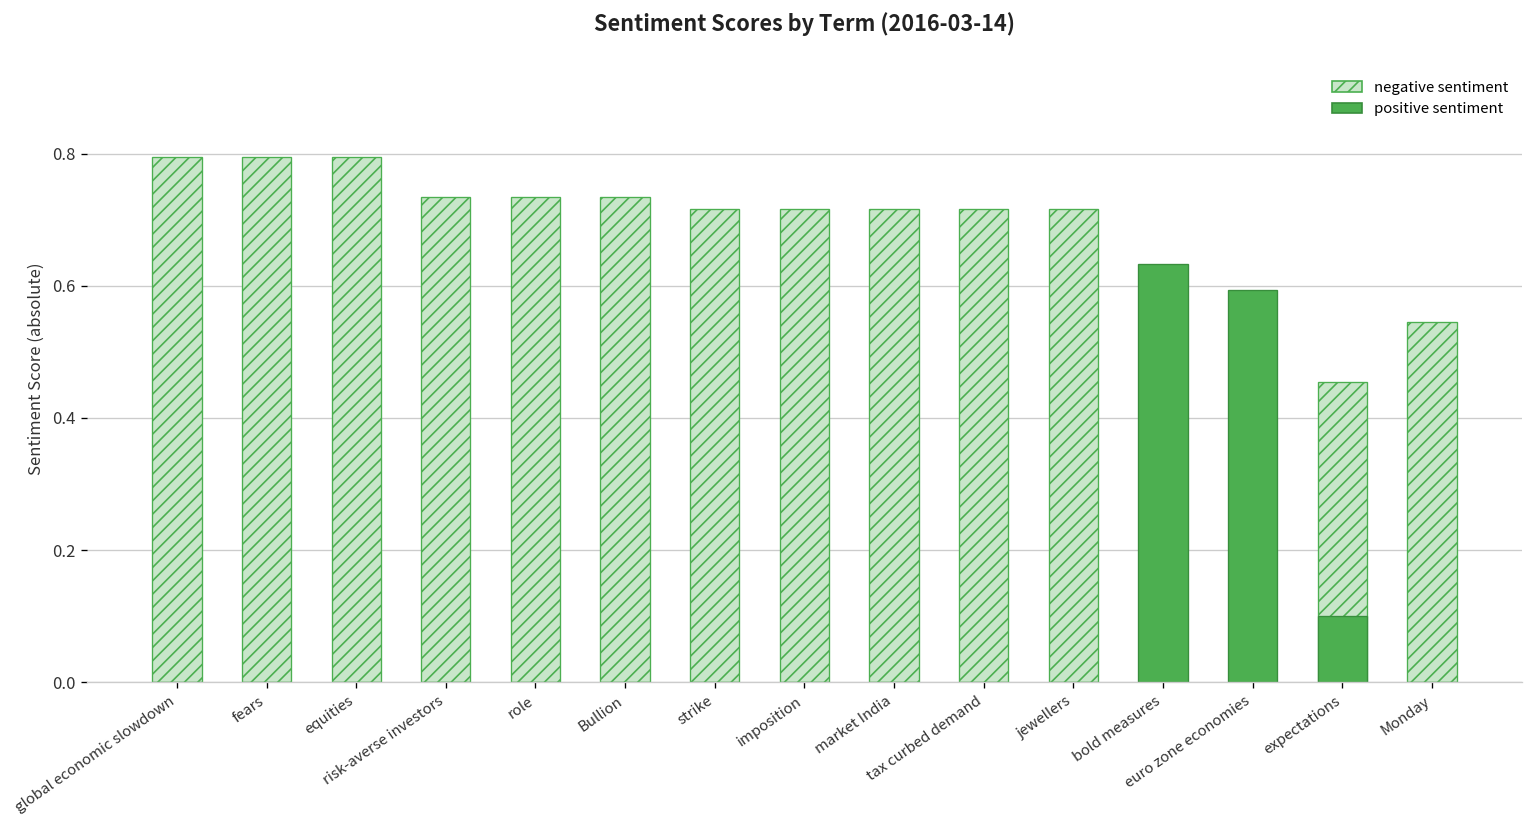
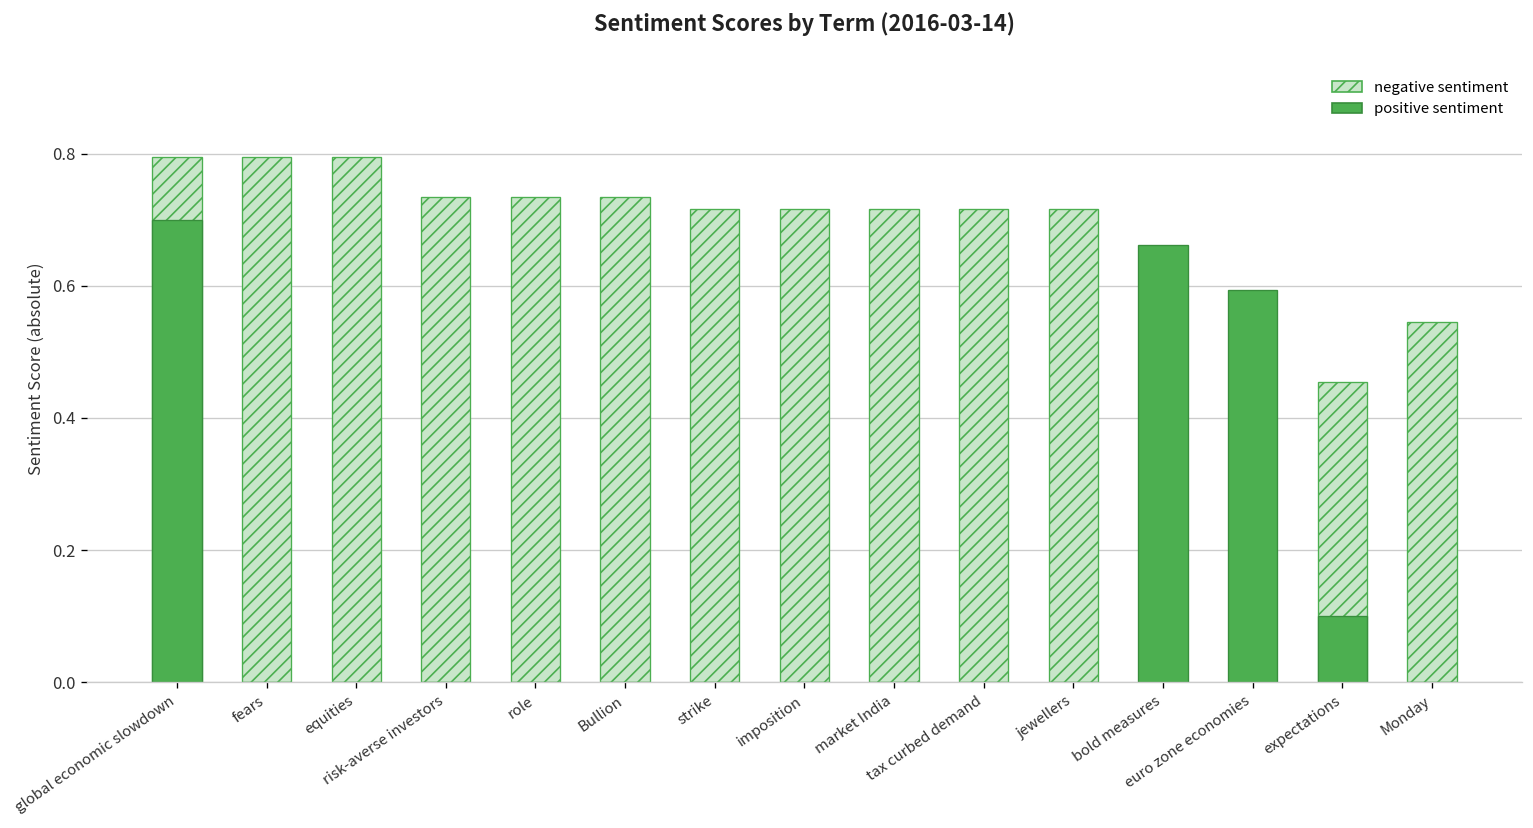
positive sentiment, global economic slowdown: 0.0 -> 0.7
positive sentiment, bold measures: 0.63 -> 0.66
